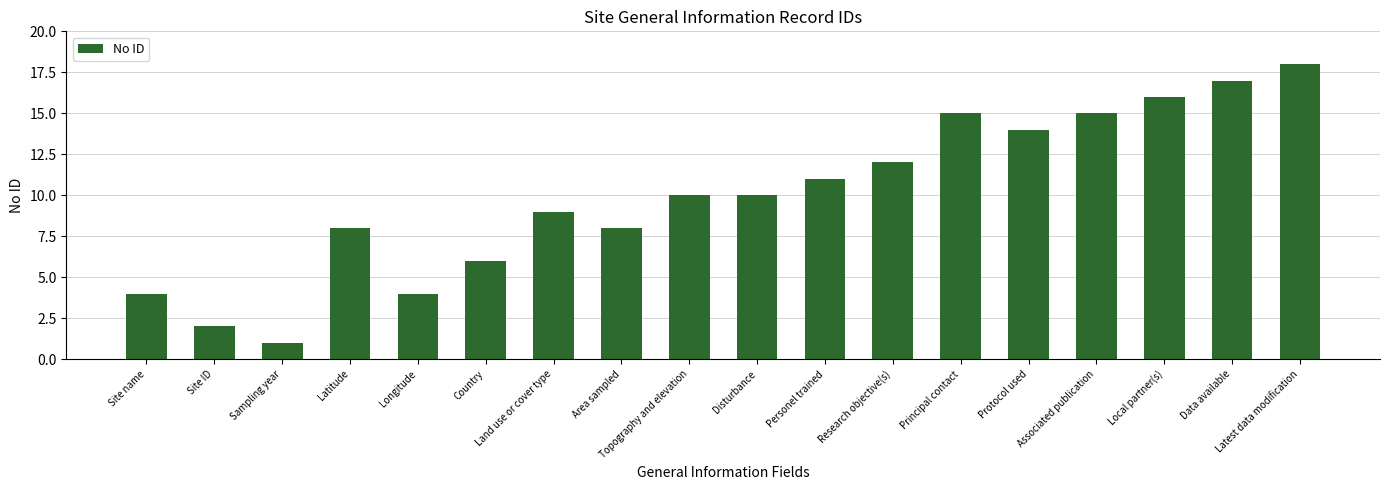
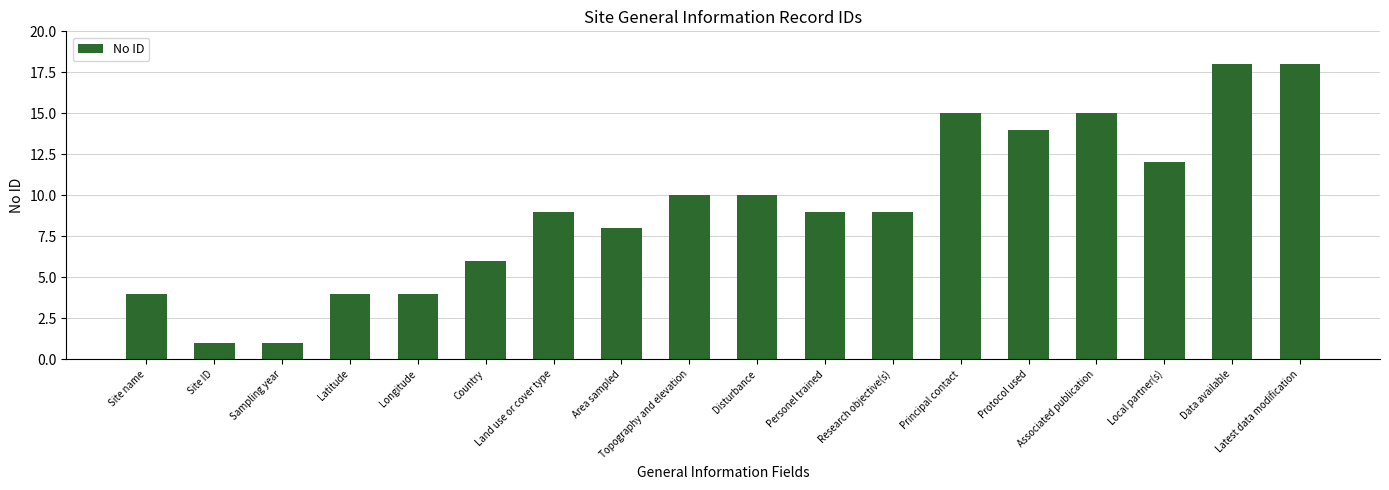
Site ID: 2 -> 1
Latitude: 8 -> 4
Personel trained: 11 -> 9
Research objective(s): 12 -> 9
Local partner(s): 16 -> 12
Data available: 17 -> 18
